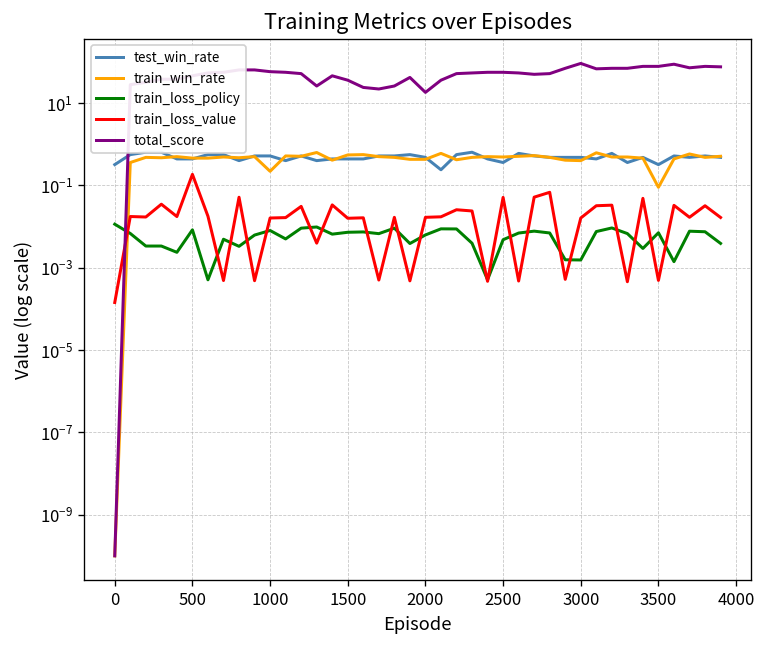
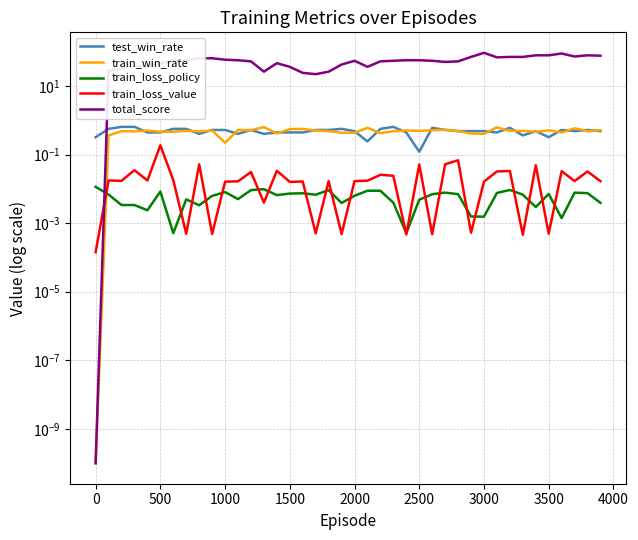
total_score, 2000: 20 -> 50
test_win_rate, 2500: 0.4 -> 0.12
train_win_rate, 3500: 0.09 -> 0.5
